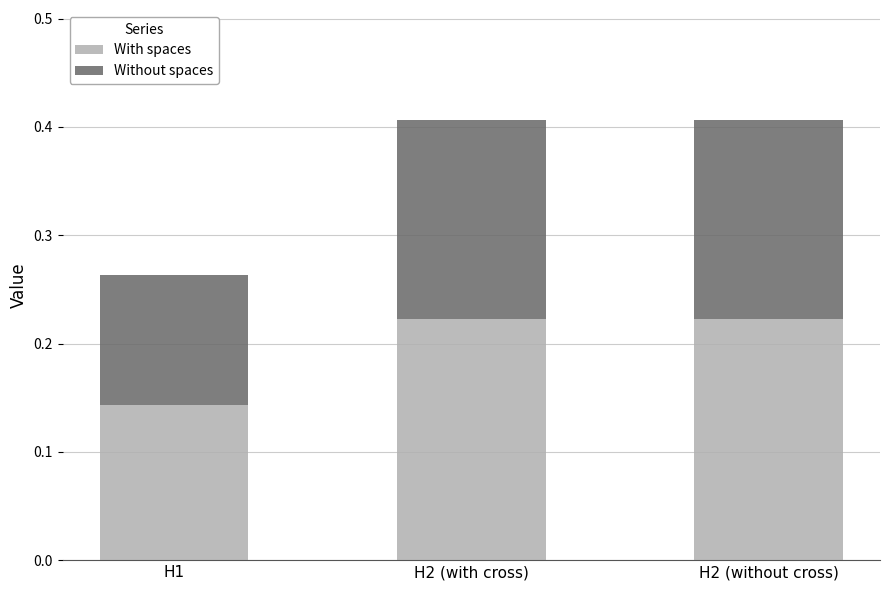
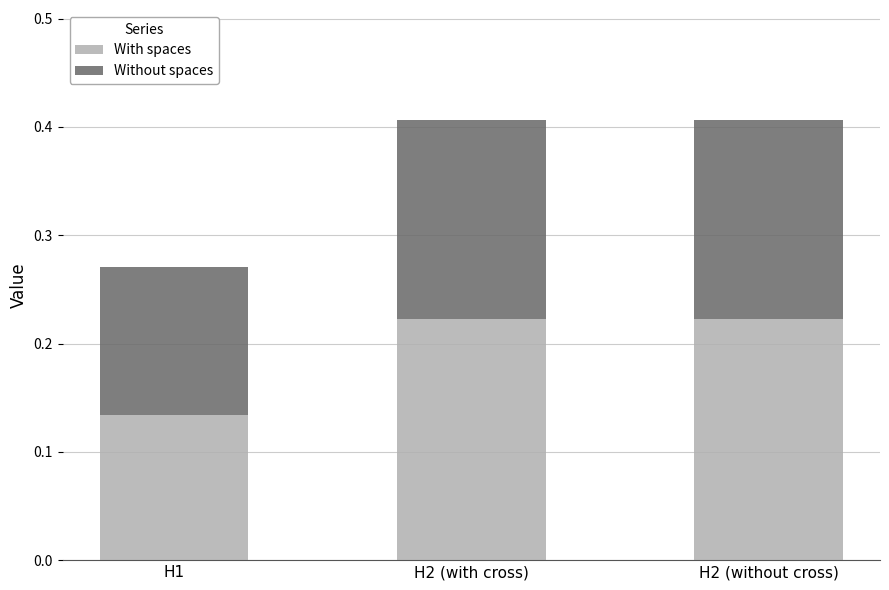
With spaces, H1: 0.144 -> 0.134
Without spaces, H1: 0.120 -> 0.137
